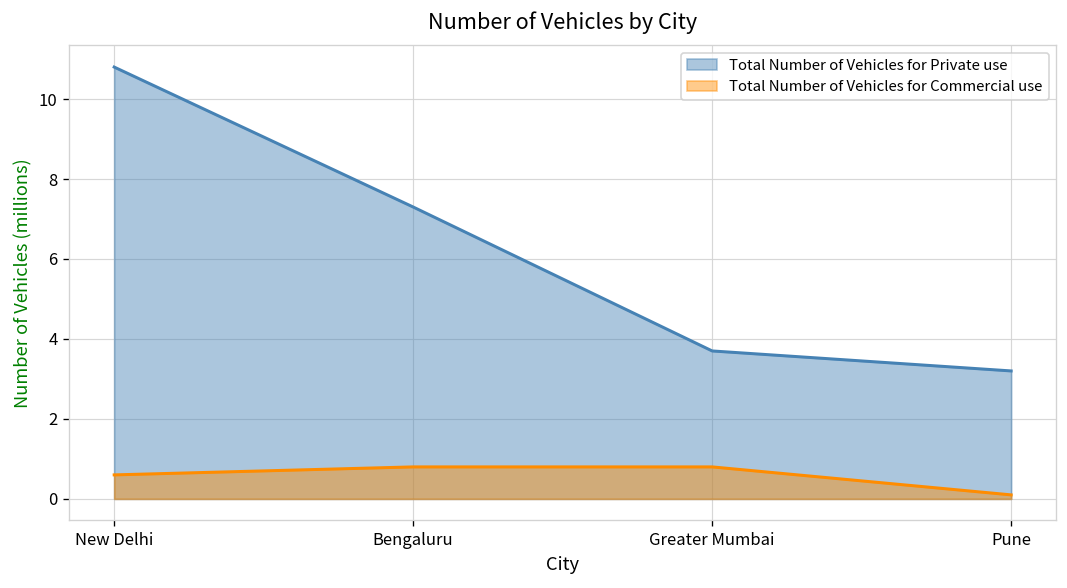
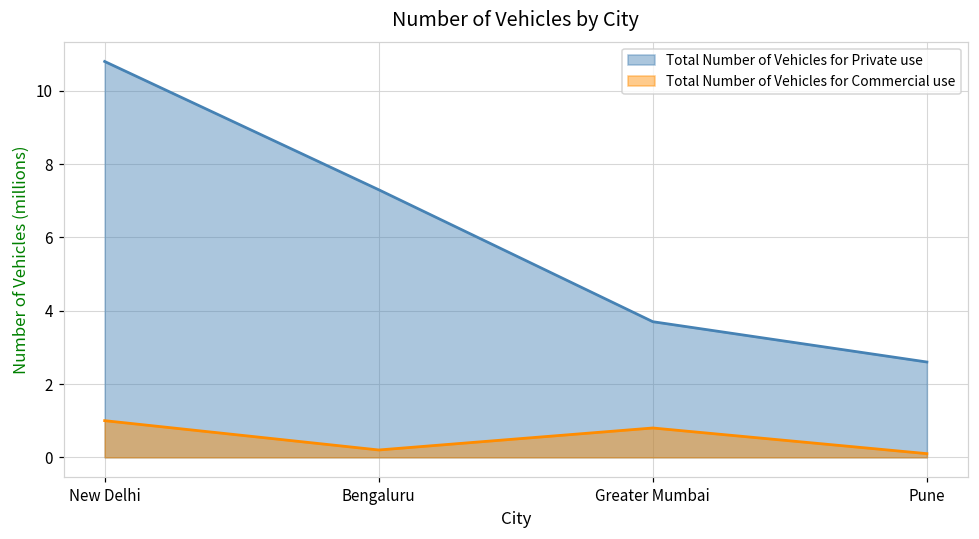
Total Number of Vehicles for Commercial use, New Delhi: 0.6 -> 1.0
Total Number of Vehicles for Commercial use, Bengaluru: 0.8 -> 0.2
Total Number of Vehicles for Private use, Pune: 3.2 -> 2.6
